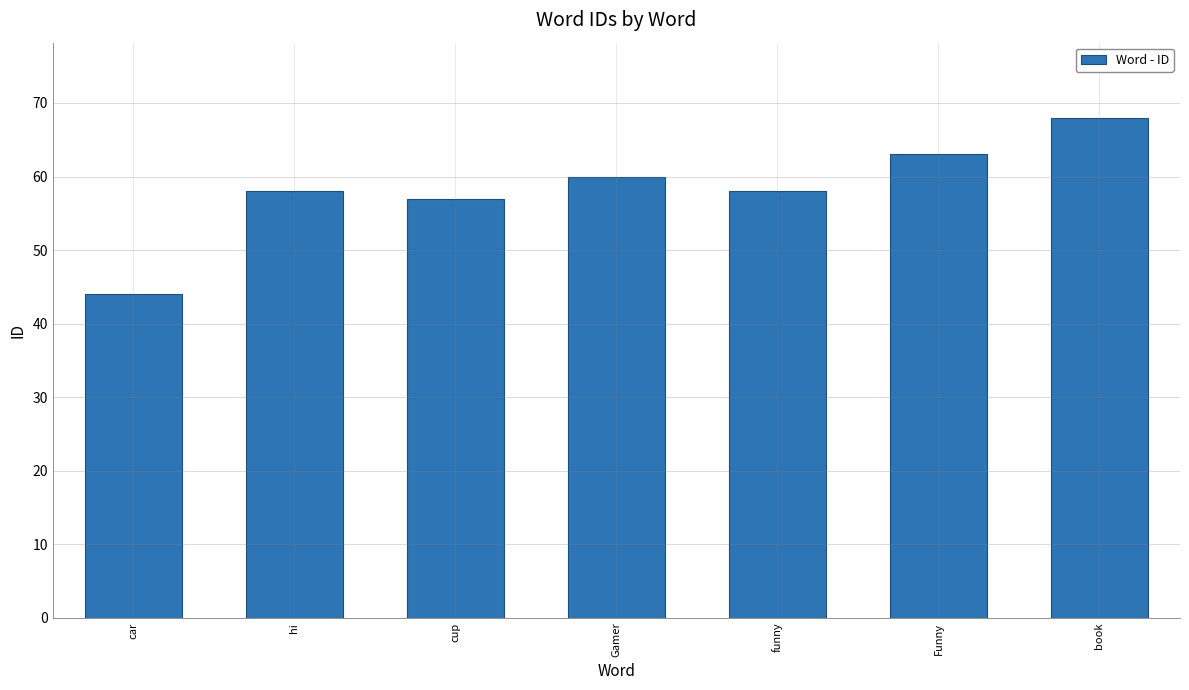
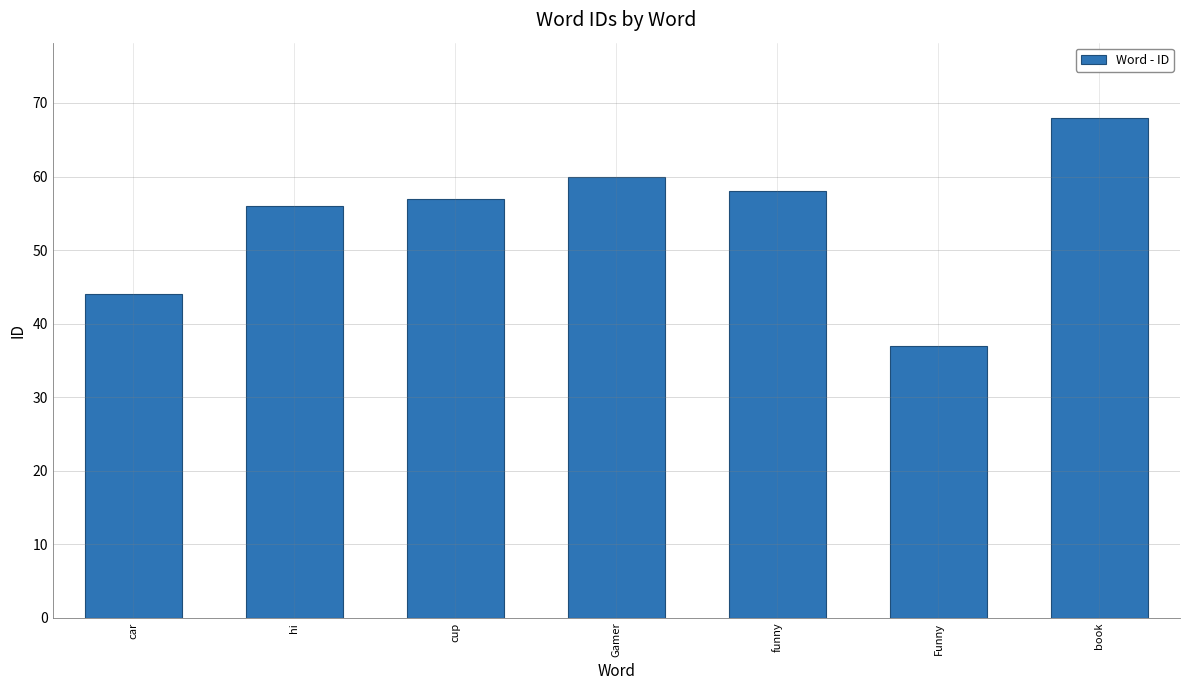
hi: 58 -> 56
Funny: 63 -> 37
